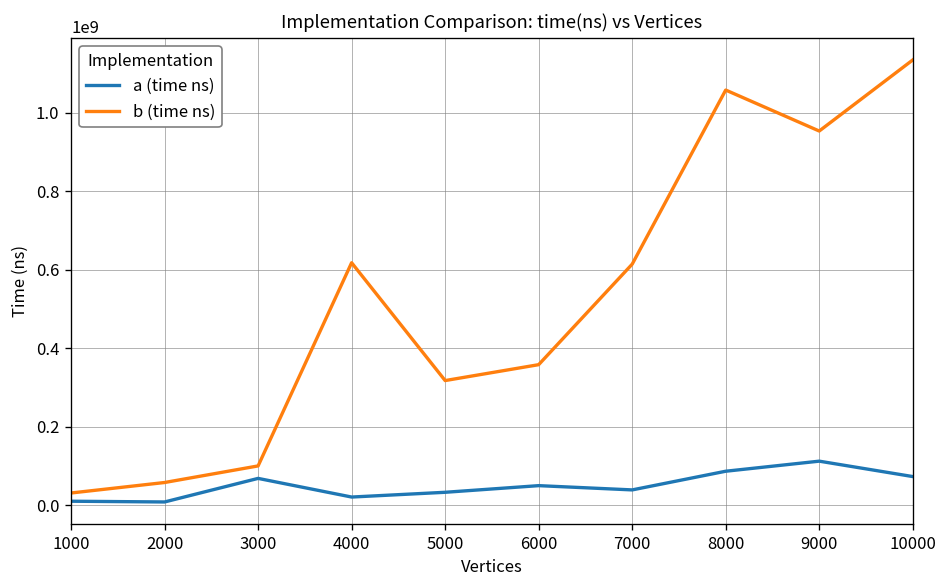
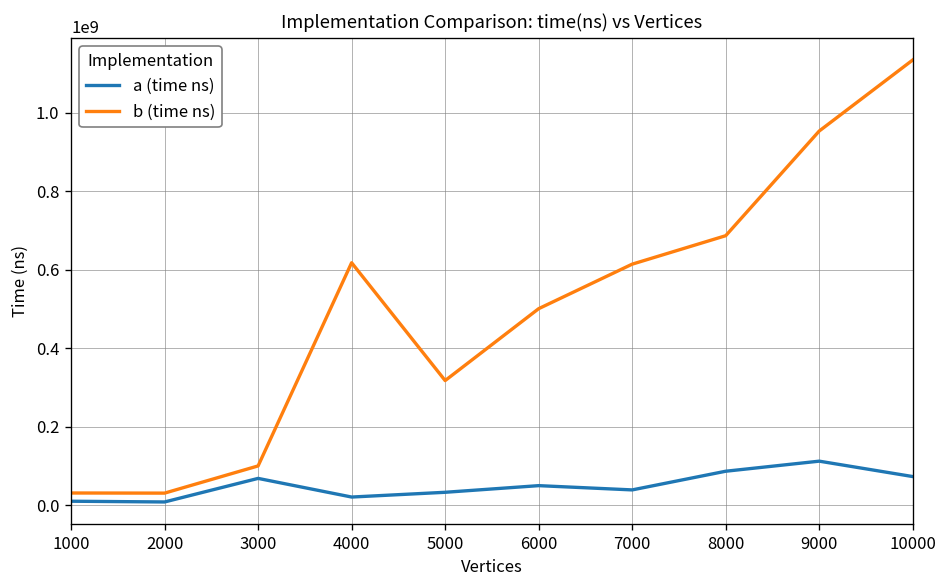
b (time ns), 2000: 60000000 -> 30000000
b (time ns), 6000: 360000000 -> 500000000
b (time ns), 8000: 1060000000 -> 690000000
